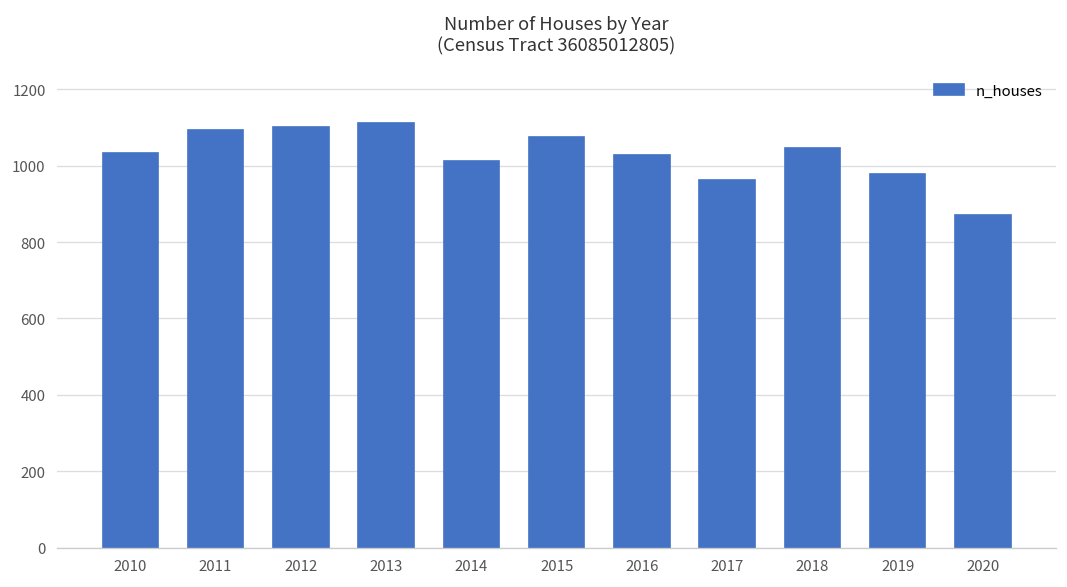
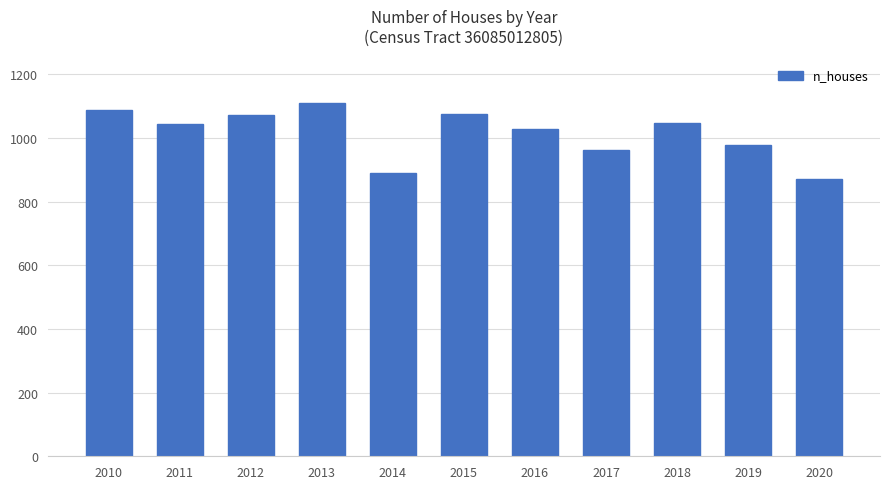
2010: 1030 -> 1090
2011: 1090 -> 1040
2012: 1100 -> 1070
2014: 1010 -> 890
